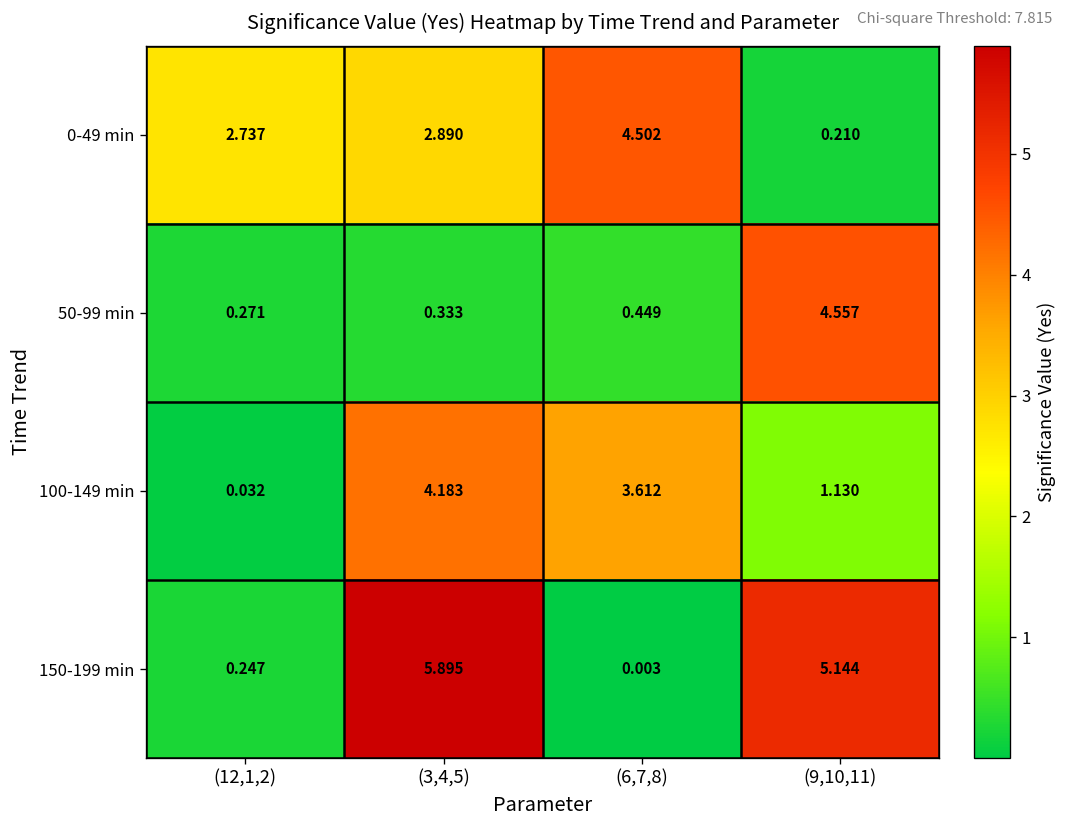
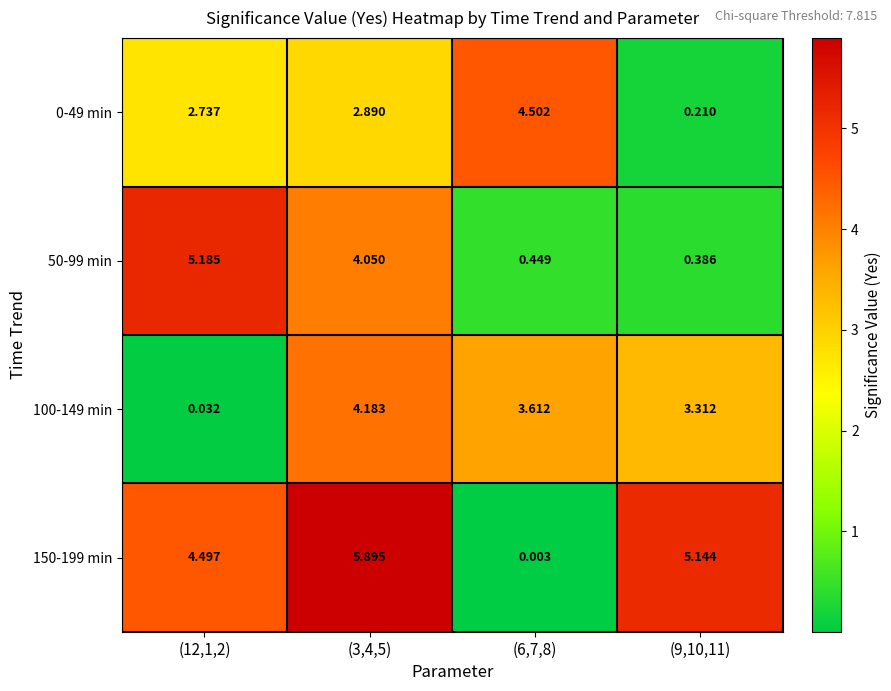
50-99 min, (12,1,2): 0.271 -> 5.185
50-99 min, (3,4,5): 0.333 -> 4.050
50-99 min, (9,10,11): 4.557 -> 0.386
100-149 min, (9,10,11): 1.130 -> 3.312
150-199 min, (12,1,2): 0.247 -> 4.497
